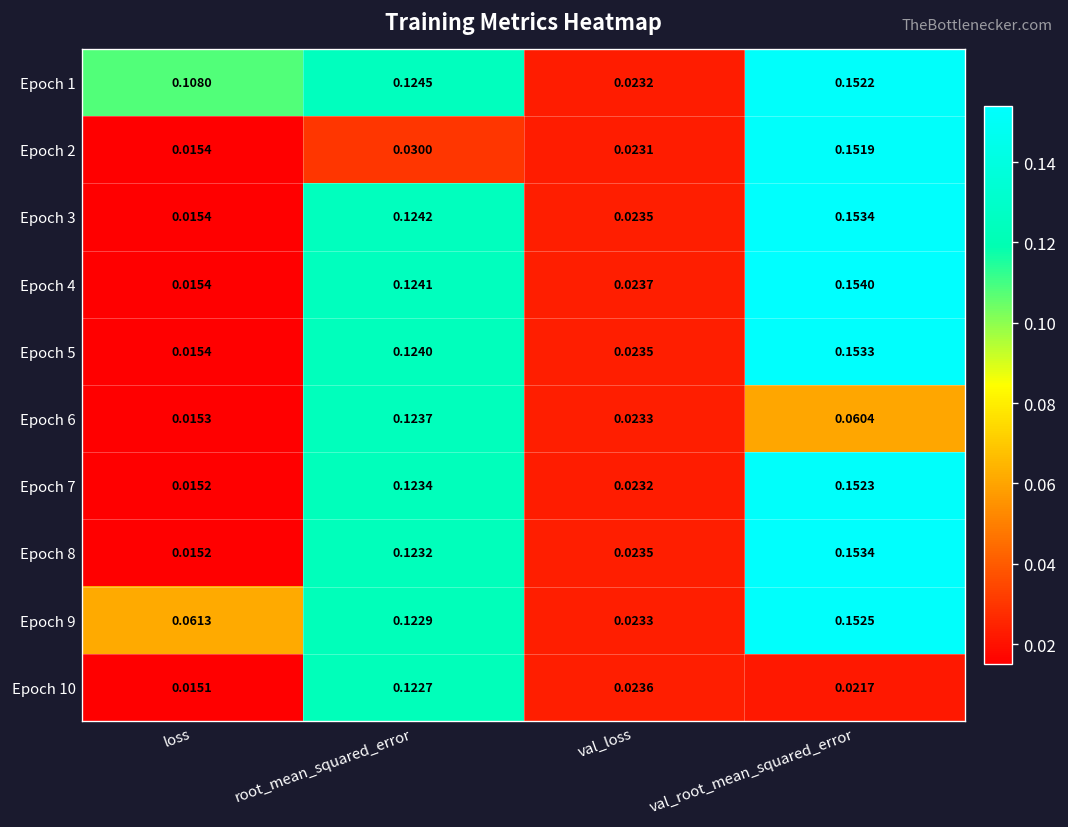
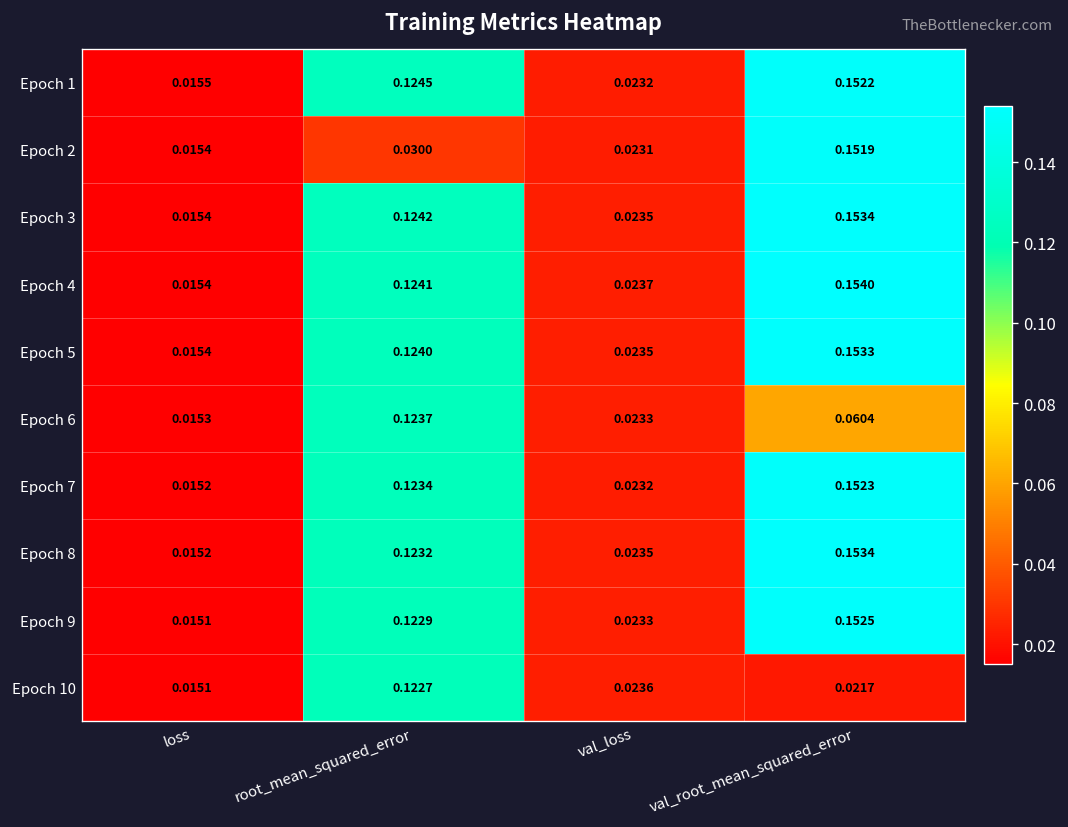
Epoch 1, loss: 0.1080 -> 0.0155
Epoch 9, loss: 0.0613 -> 0.0151
